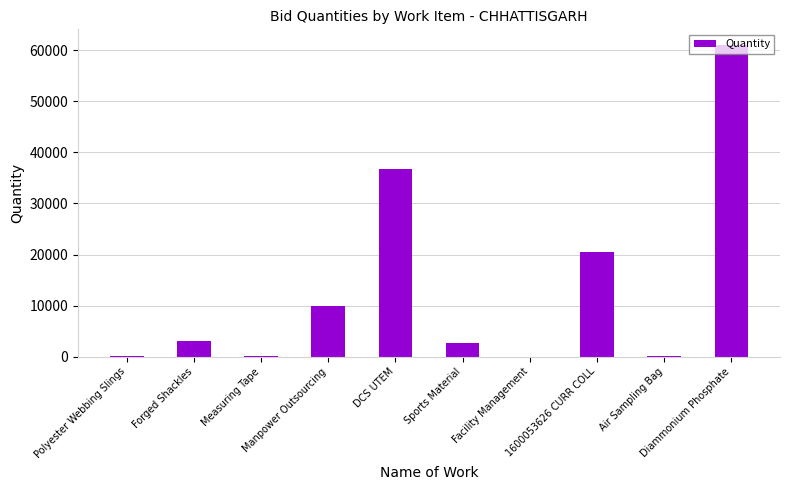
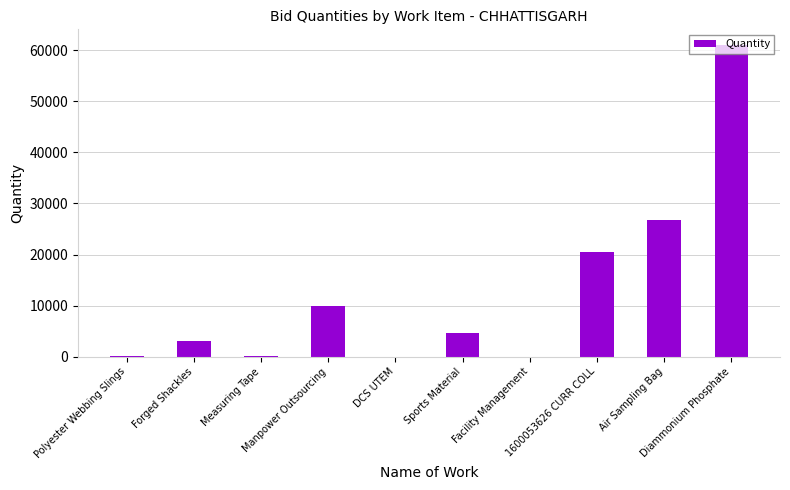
DCS UTEM: 37000 -> 0
Sports Material: 3000 -> 5000
Air Sampling Bag: 0 -> 27000
